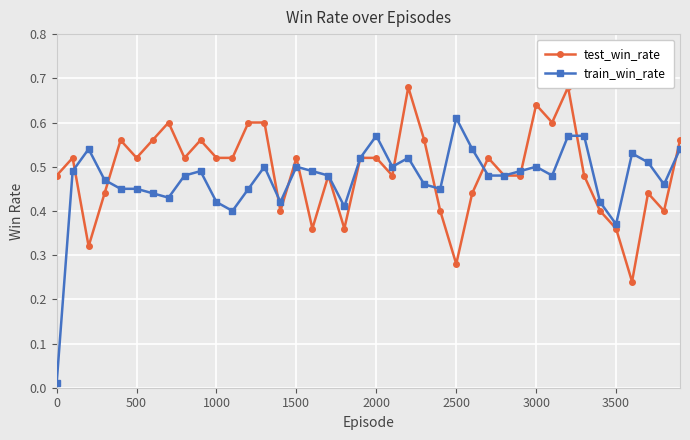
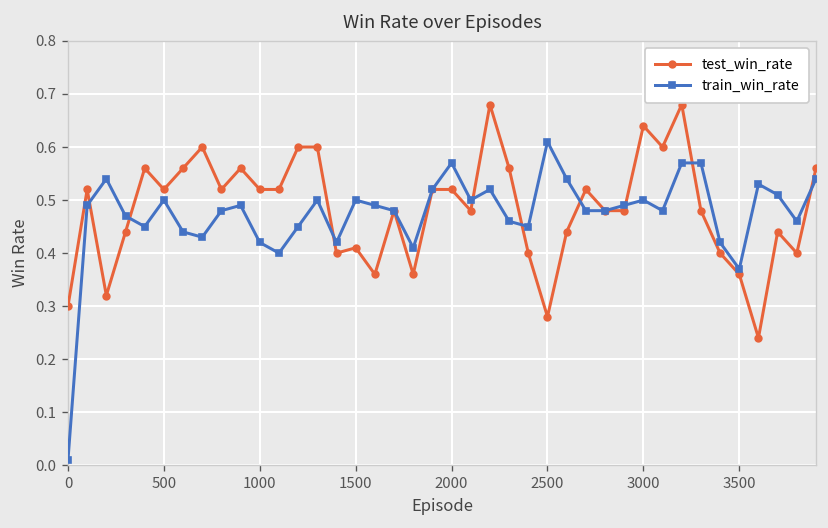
test_win_rate, 0: 0.48 -> 0.30
train_win_rate, 500: 0.45 -> 0.50
test_win_rate, 1500: 0.52 -> 0.41
